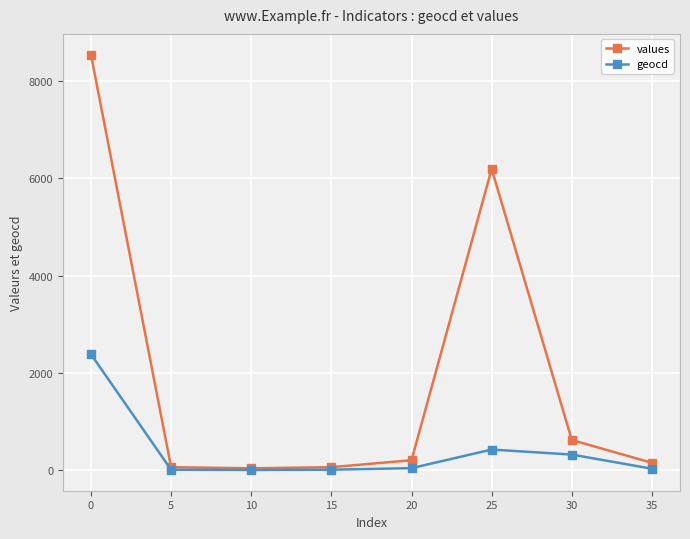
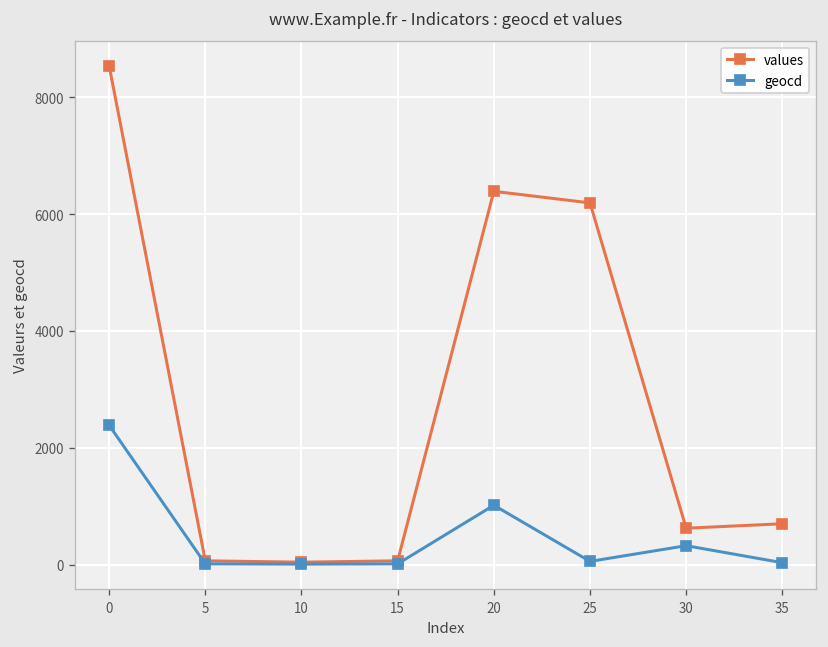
values, 20: 200 -> 6400
geocd, 20: 0 -> 1000
geocd, 25: 400 -> 100
values, 35: 200 -> 700
